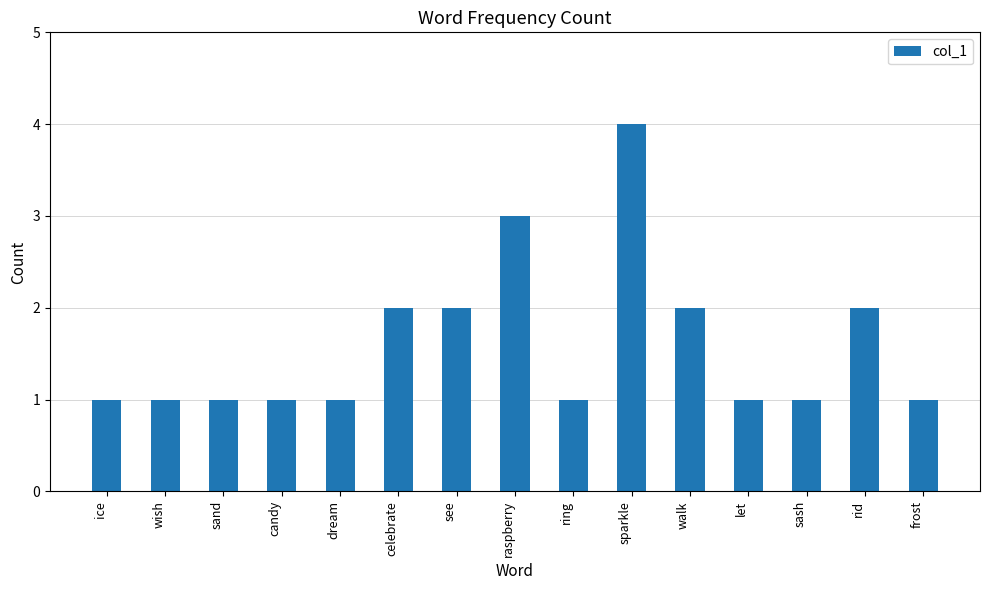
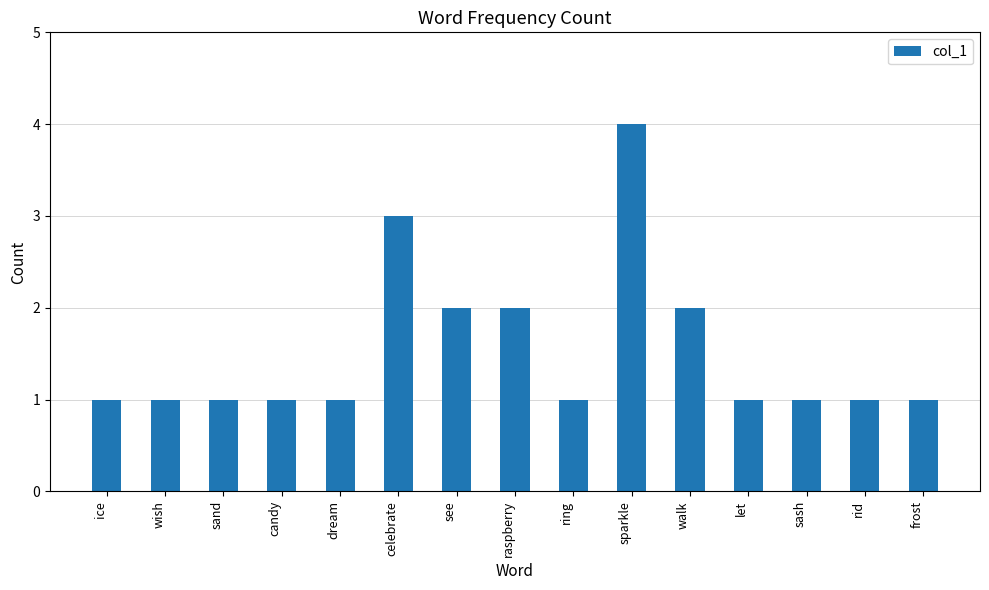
celebrate: 2 -> 3
raspberry: 3 -> 2
rid: 2 -> 1
